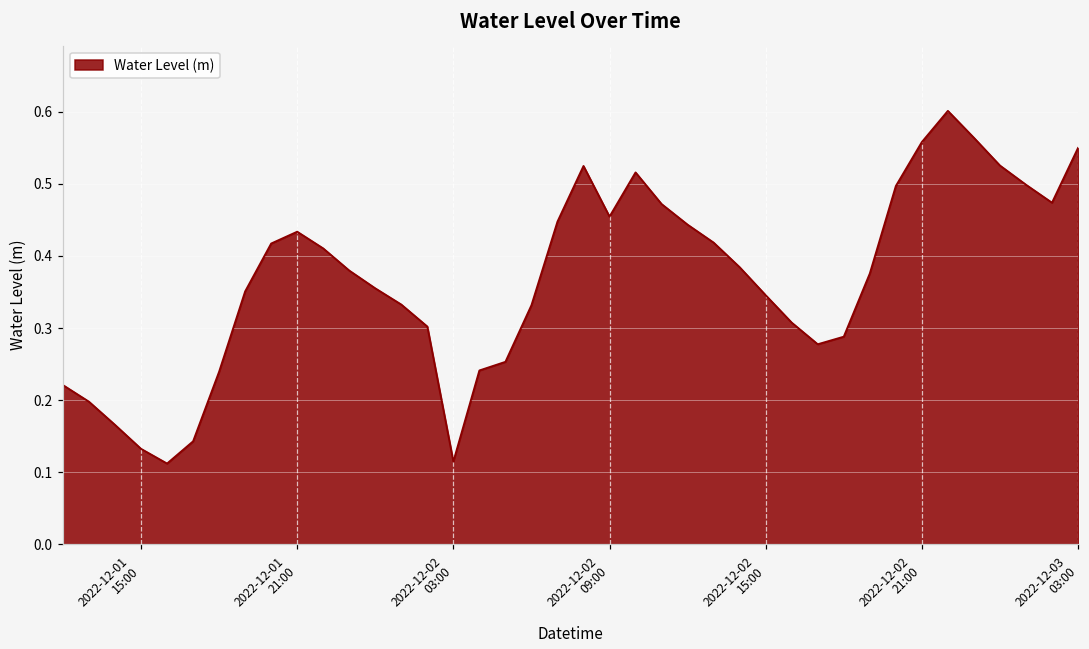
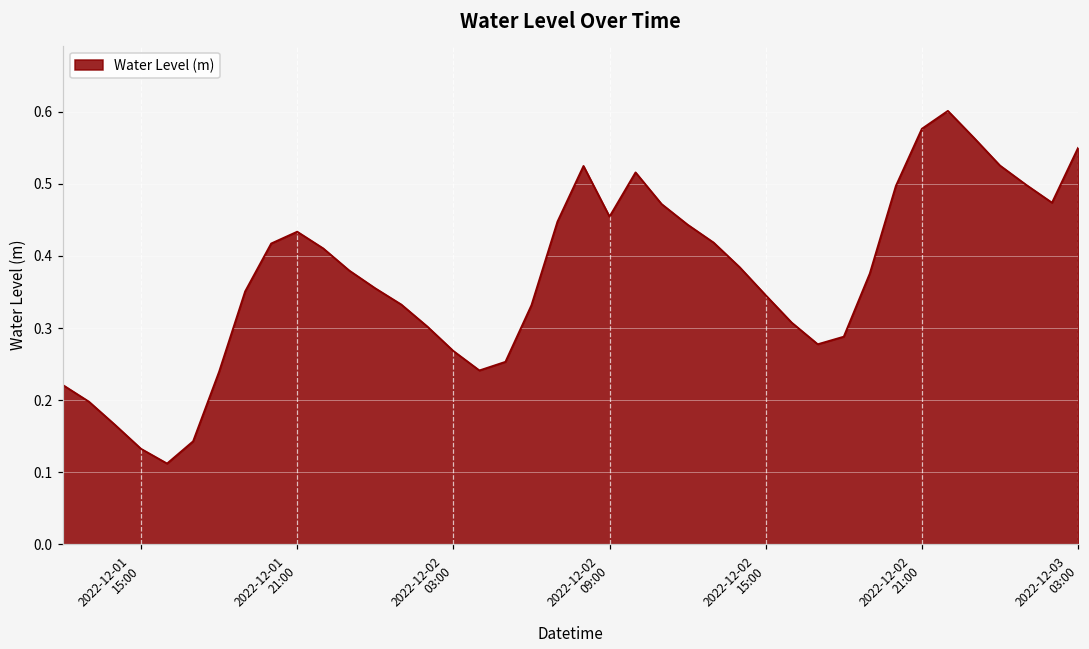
2022-12-02 03:00: 0.11 -> 0.27
2022-12-02 21:00: 0.56 -> 0.58
